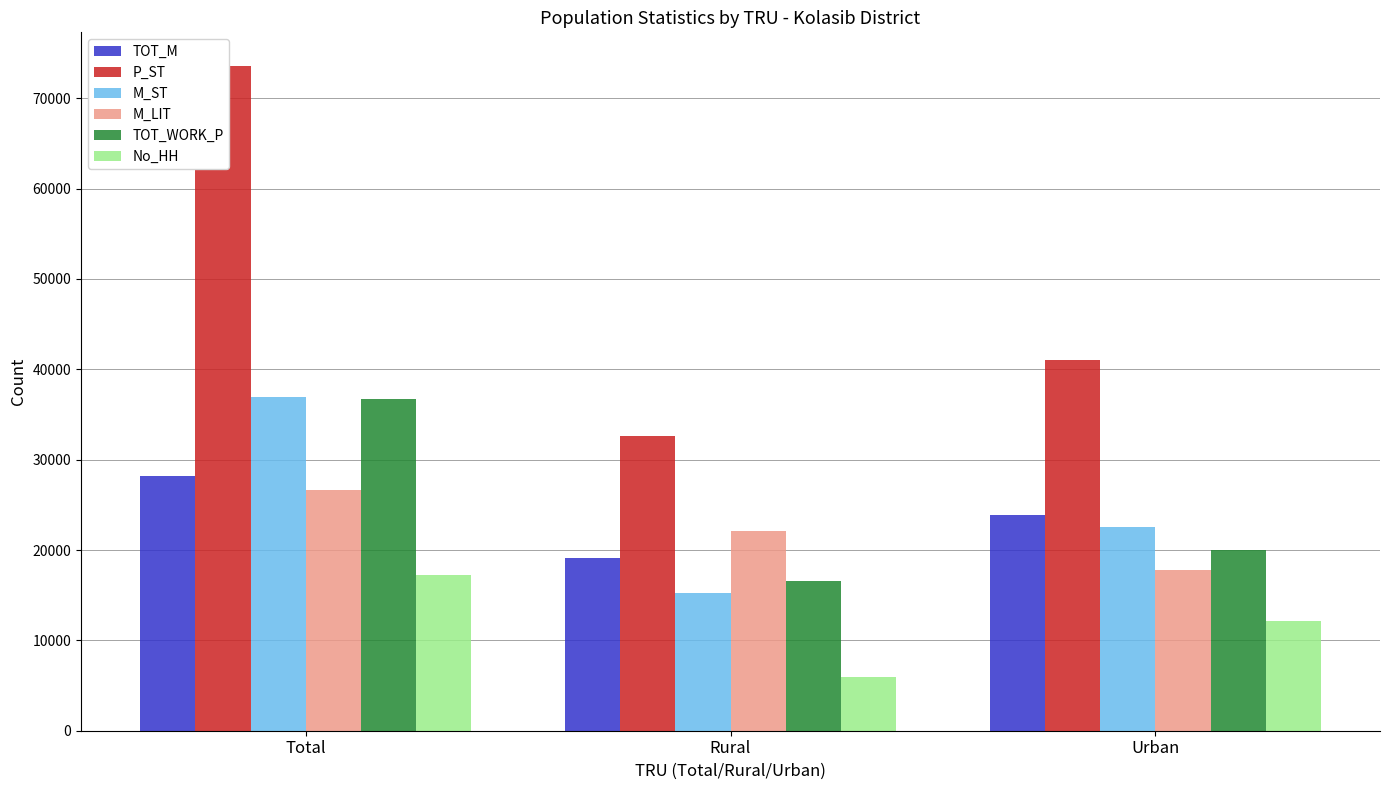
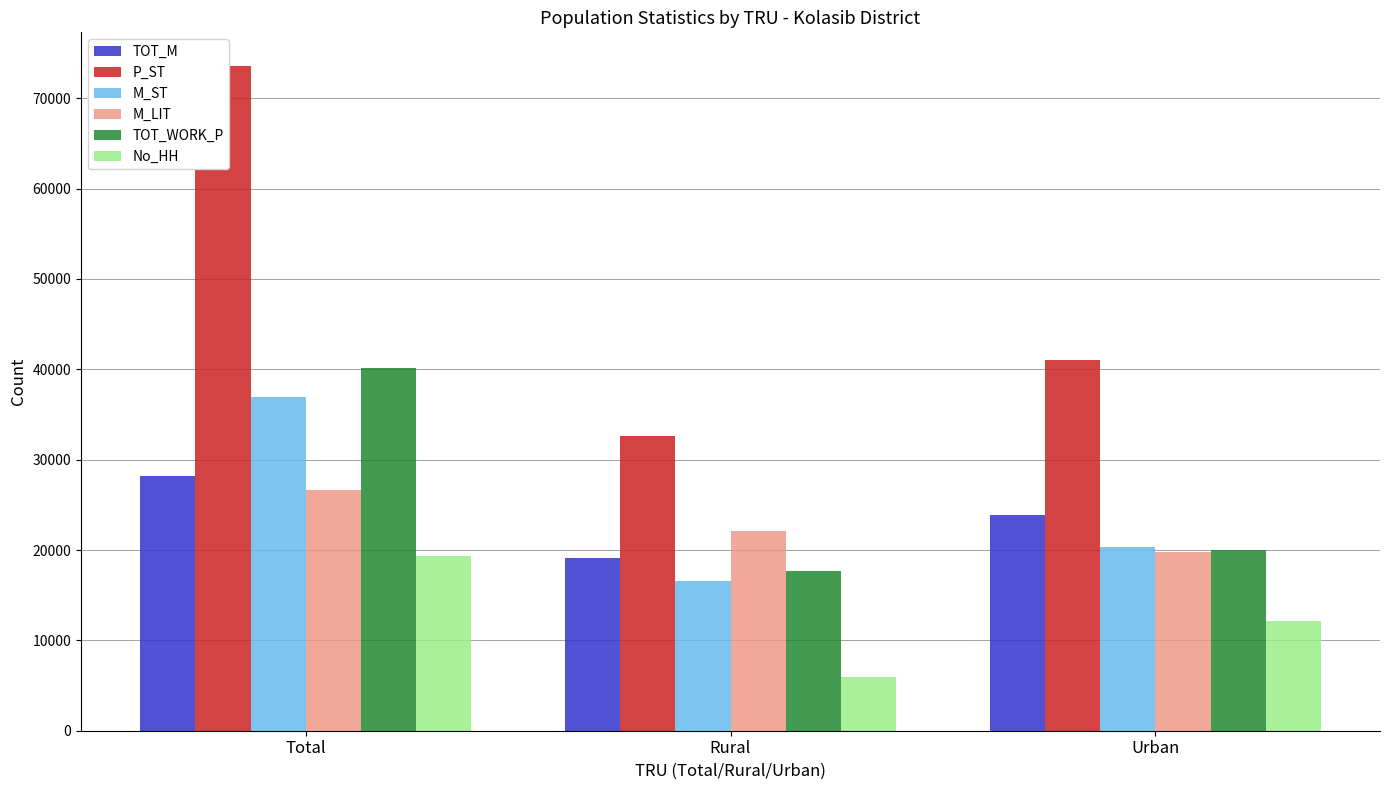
TOT_WORK_P, Total: 37000 -> 40000
No_HH, Total: 17000 -> 19000
M_ST, Rural: 15000 -> 17000
TOT_WORK_P, Rural: 17000 -> 18000
M_ST, Urban: 23000 -> 20000
M_LIT, Urban: 18000 -> 20000
